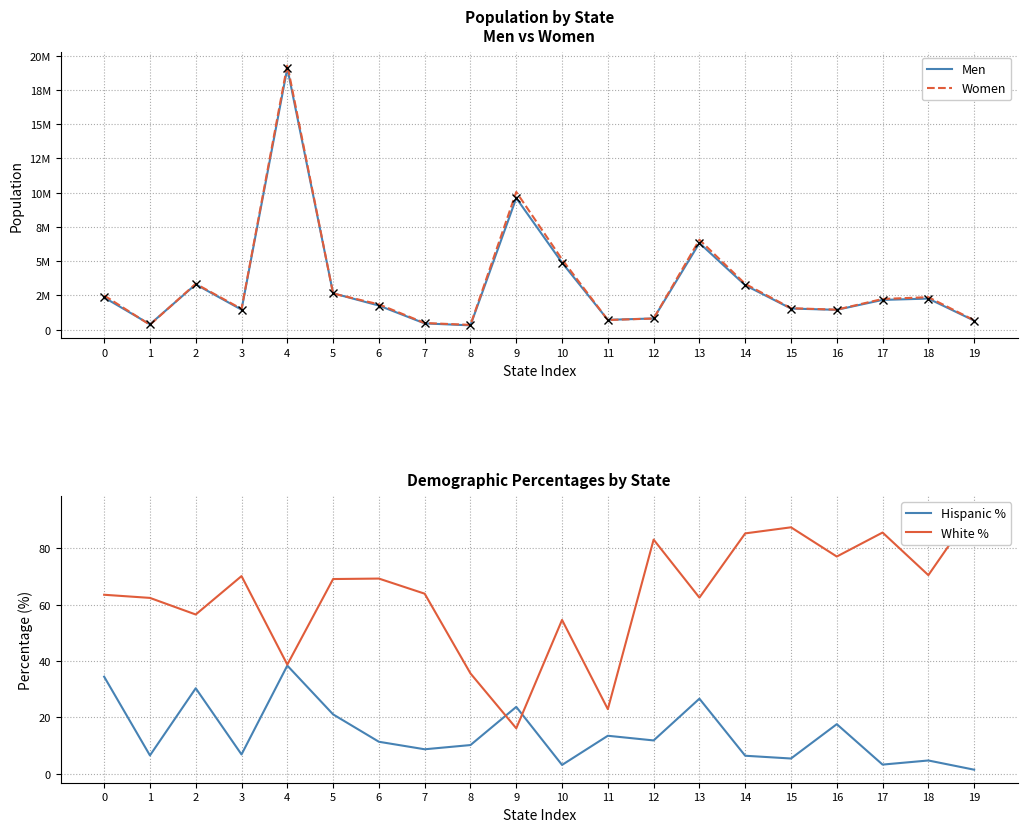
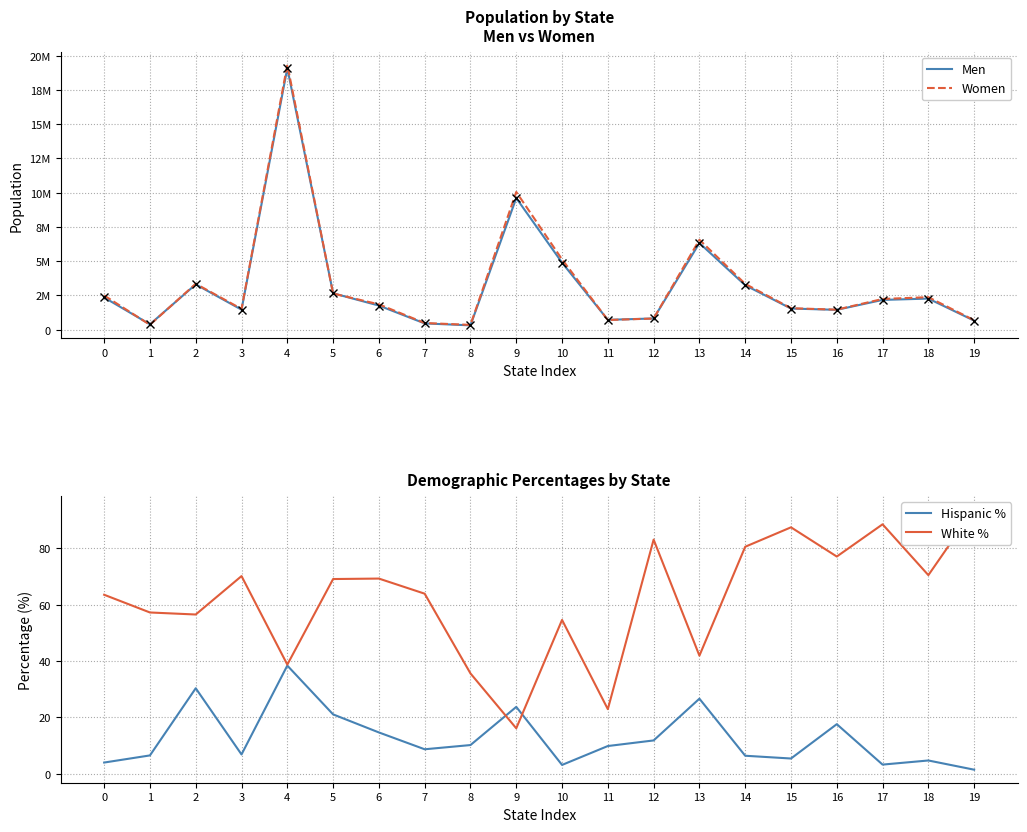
Demographic Percentages by State, Hispanic %, 0: 34 -> 4
Demographic Percentages by State, White %, 1: 62 -> 57
Demographic Percentages by State, Hispanic %, 6: 11 -> 15
Demographic Percentages by State, Hispanic %, 11: 13 -> 10
Demographic Percentages by State, White %, 13: 62 -> 42
Demographic Percentages by State, White %, 14: 85 -> 81
Demographic Percentages by State, White %, 17: 86 -> 88
